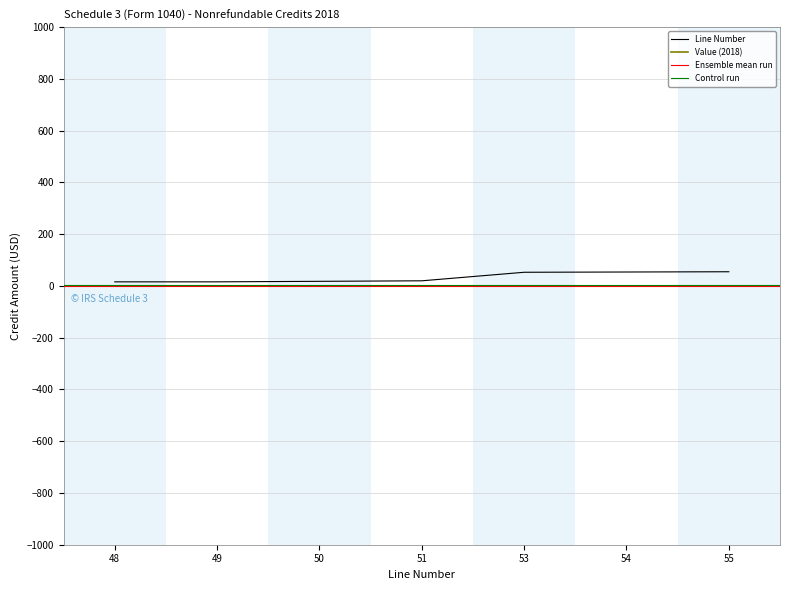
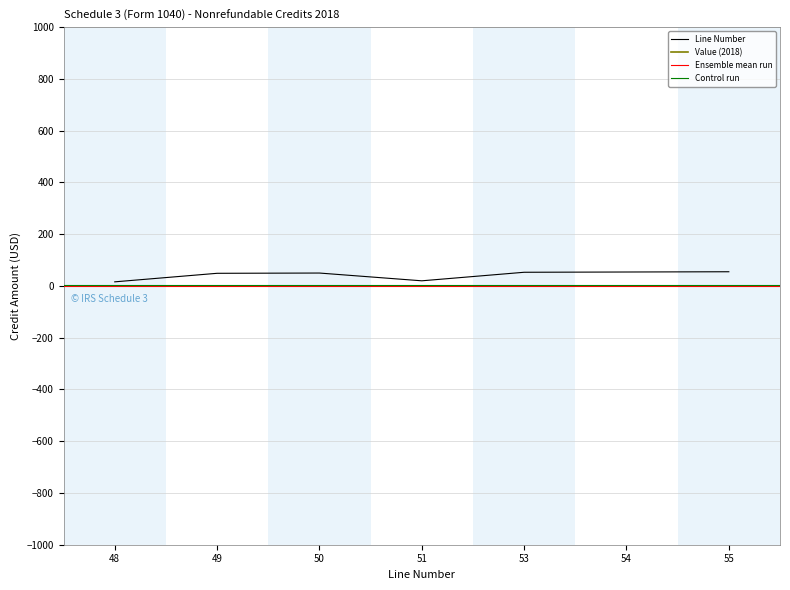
Line Number, 49: 20 -> 50
Line Number, 50: 20 -> 50
